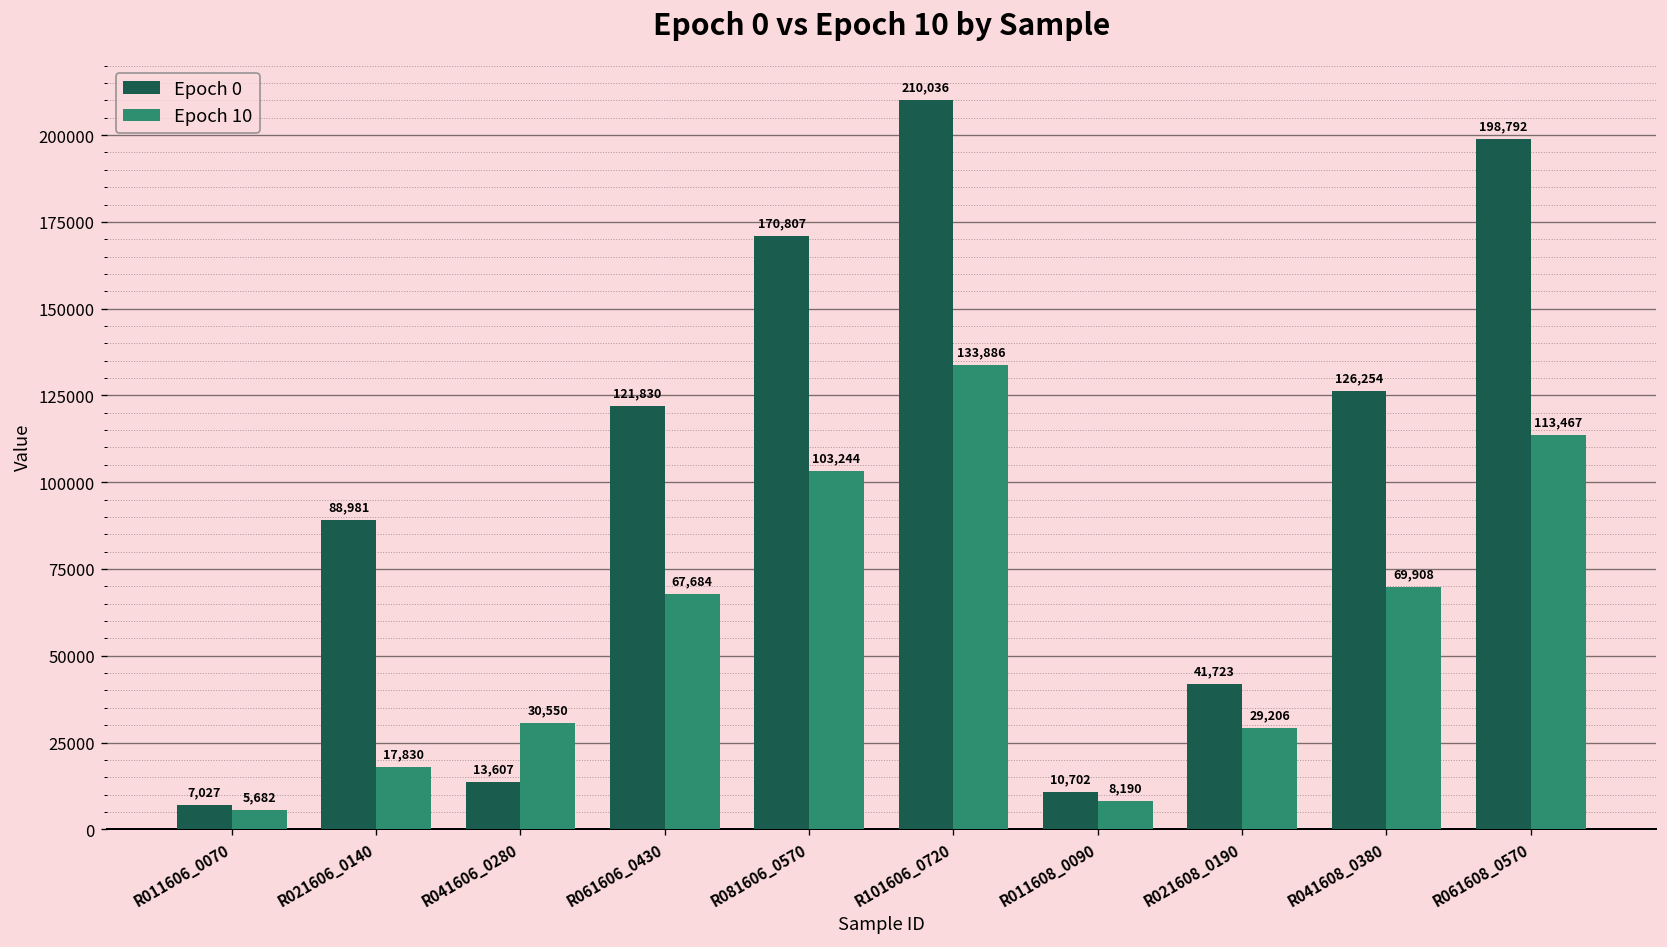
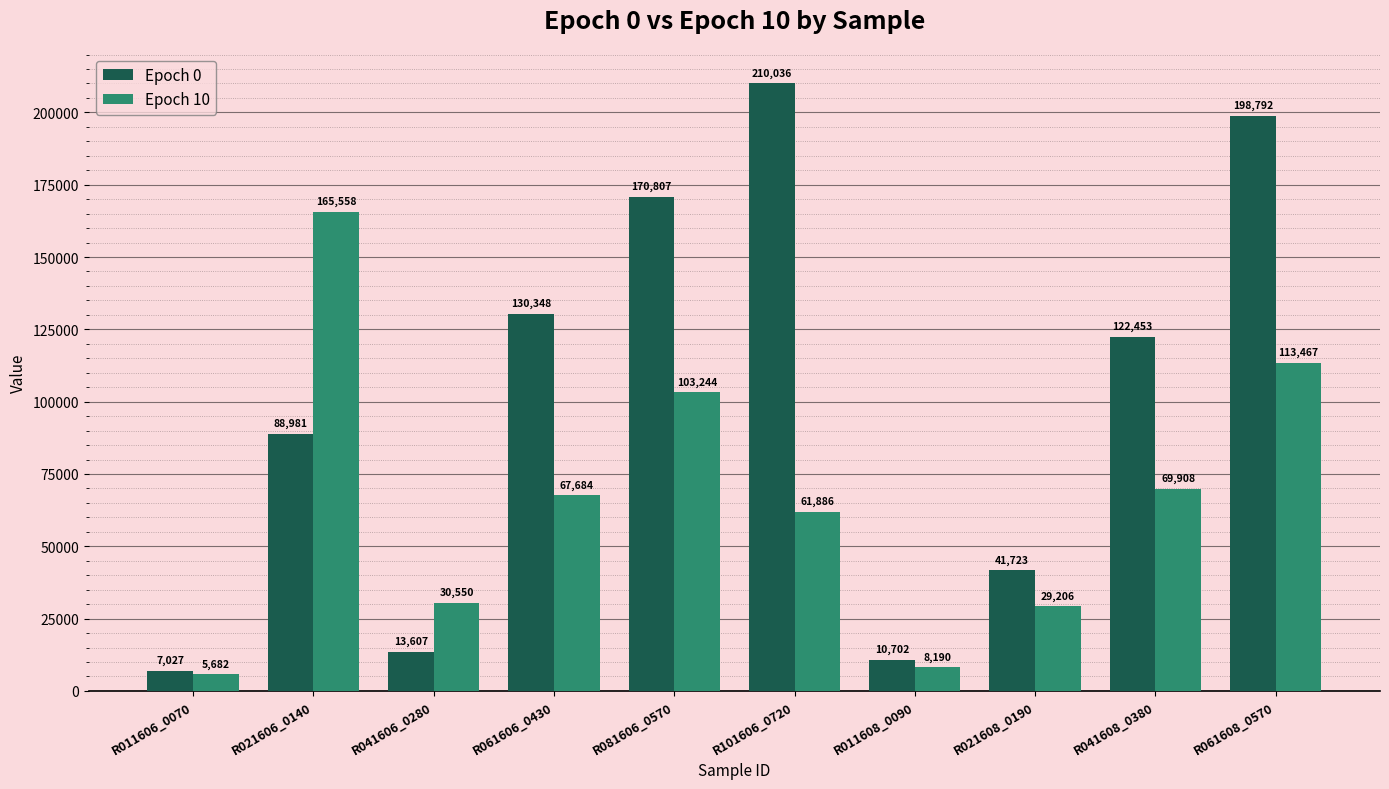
Epoch 10, R021606_0140: 17,830 -> 165,558
Epoch 0, R061606_0430: 121,830 -> 130,348
Epoch 10, R101606_0720: 133,886 -> 61,886
Epoch 0, R041608_0380: 126,254 -> 122,453
